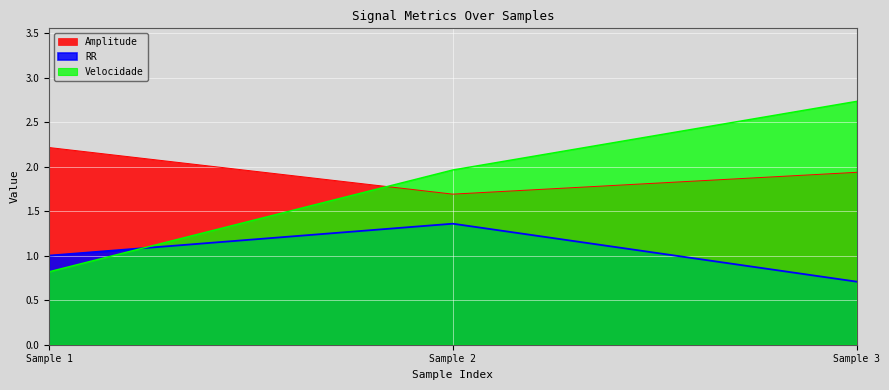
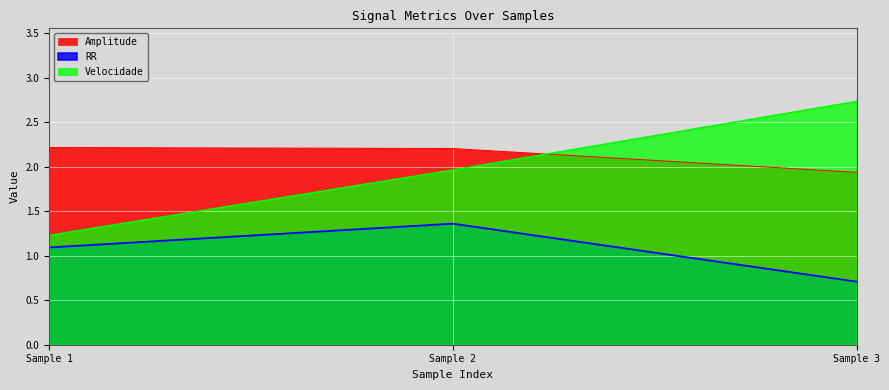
RR, Sample 1: 1.0 -> 1.1
Velocidade, Sample 1: 0.8 -> 1.2
Amplitude, Sample 2: 1.7 -> 2.2
